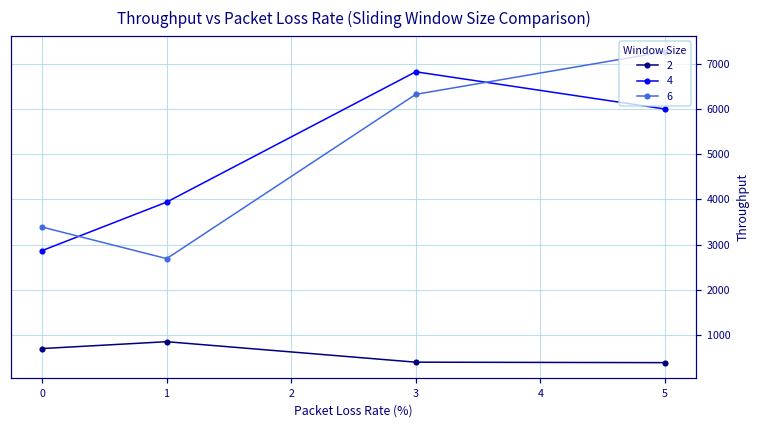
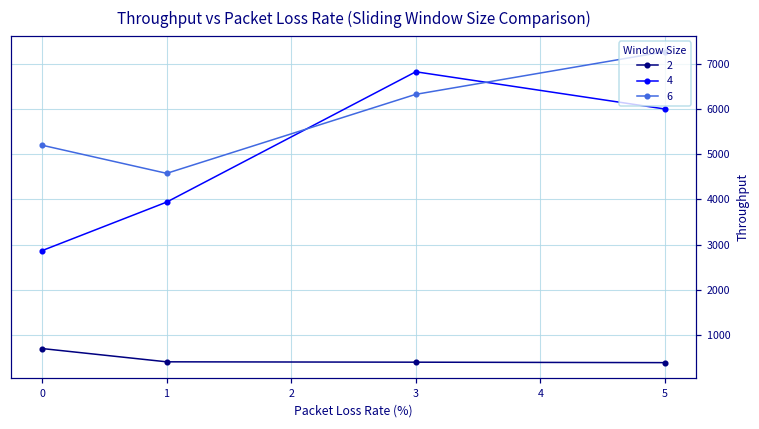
6, 0: 3400 -> 5200
2, 1: 800 -> 400
6, 1: 2700 -> 4600
